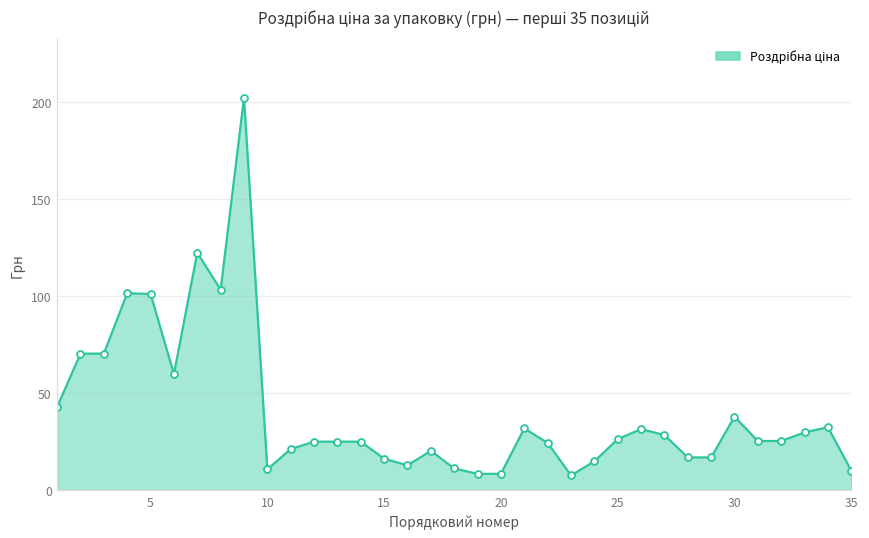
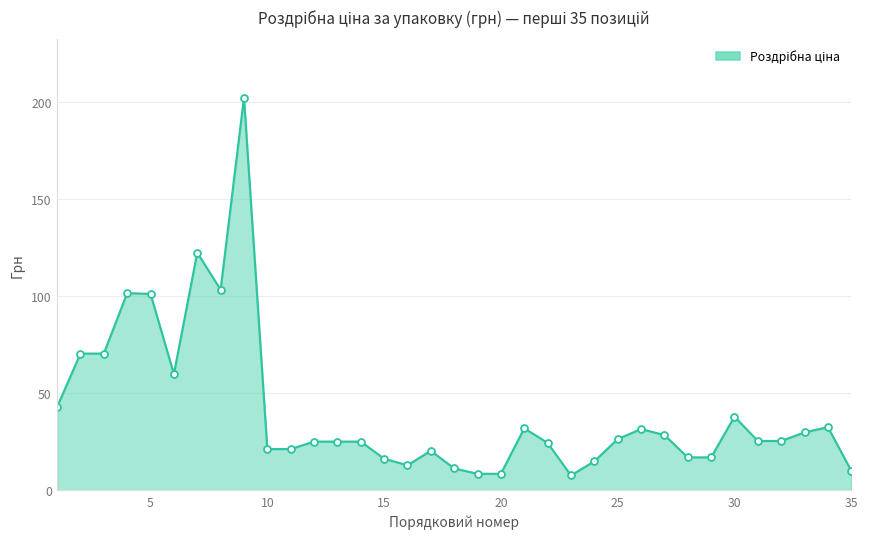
10: 11 -> 21
